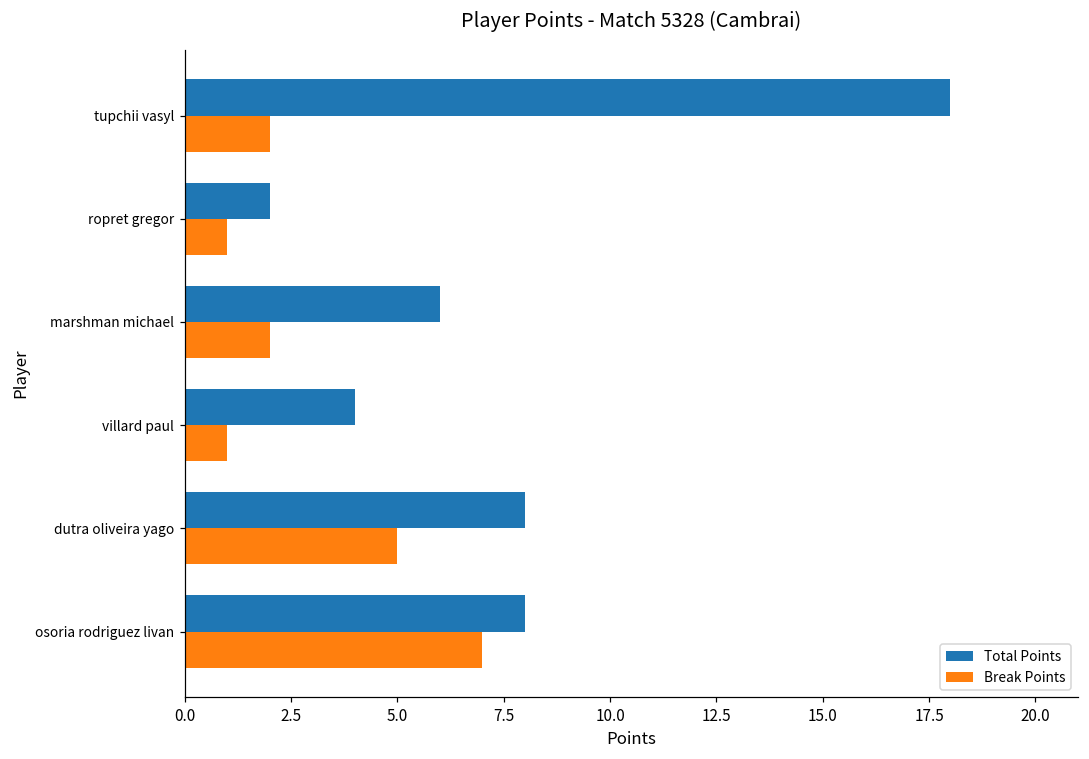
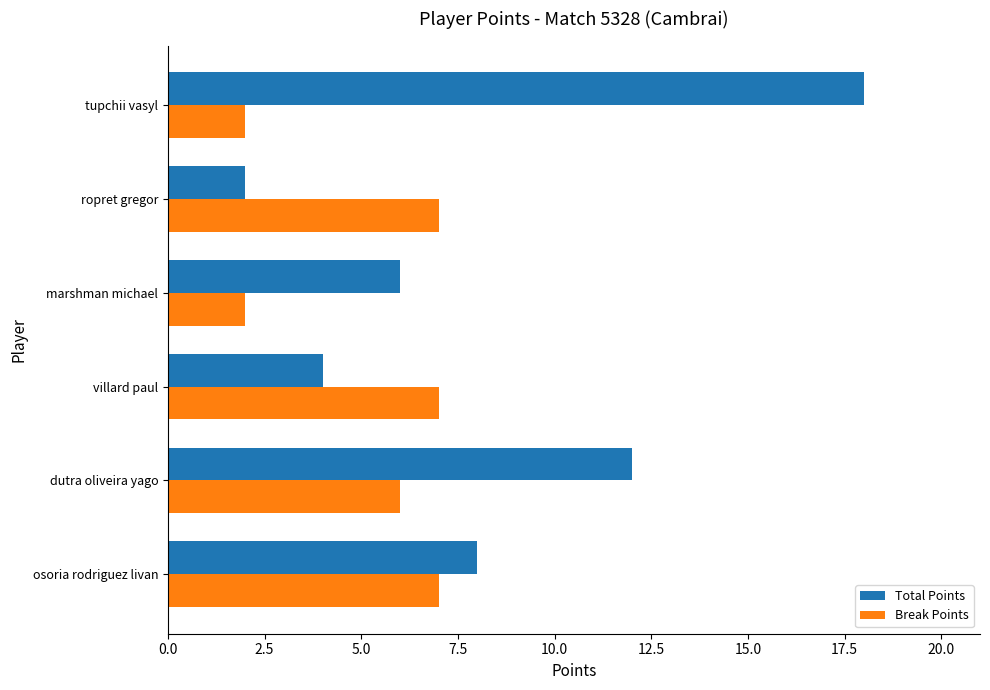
Break Points, ropret gregor: 1 -> 7
Break Points, villard paul: 1 -> 7
Total Points, dutra oliveira yago: 8 -> 12
Break Points, dutra oliveira yago: 5 -> 6
